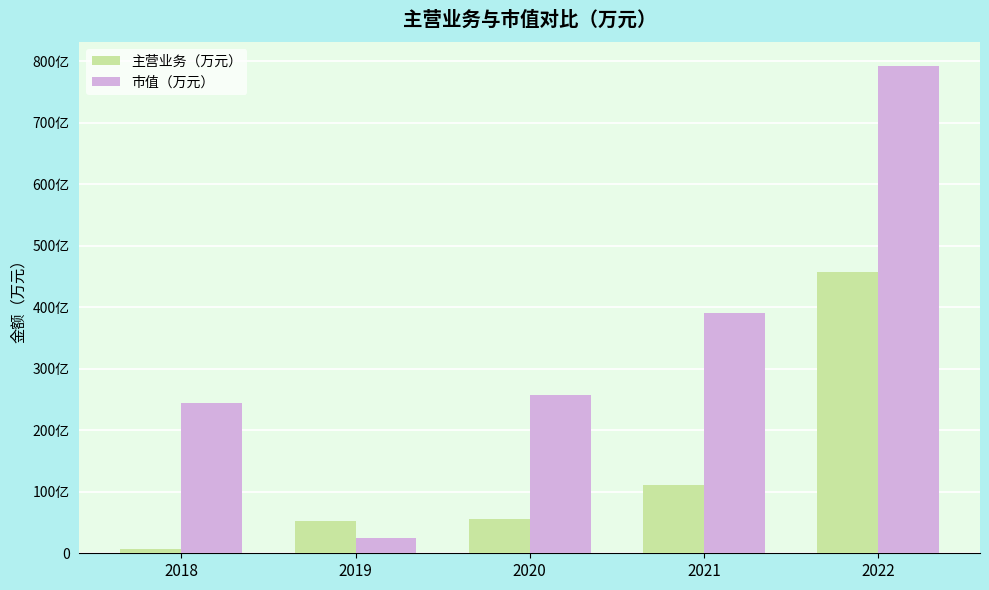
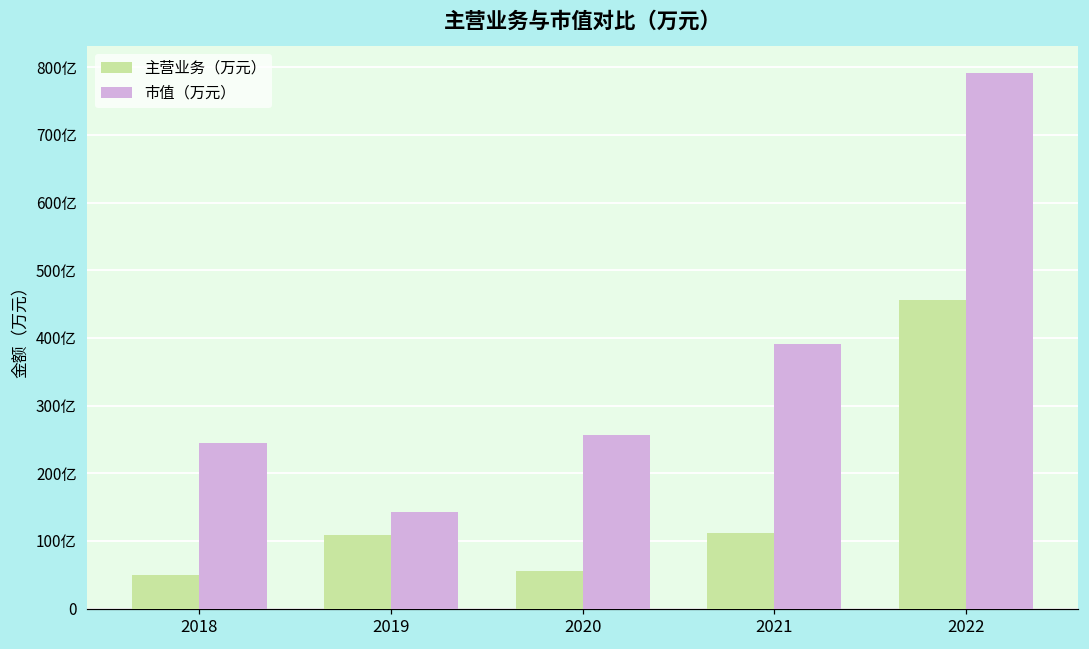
主营业务（万元）, 2018: 10亿 -> 50亿
主营业务（万元）, 2019: 50亿 -> 110亿
市值（万元）, 2019: 20亿 -> 140亿
